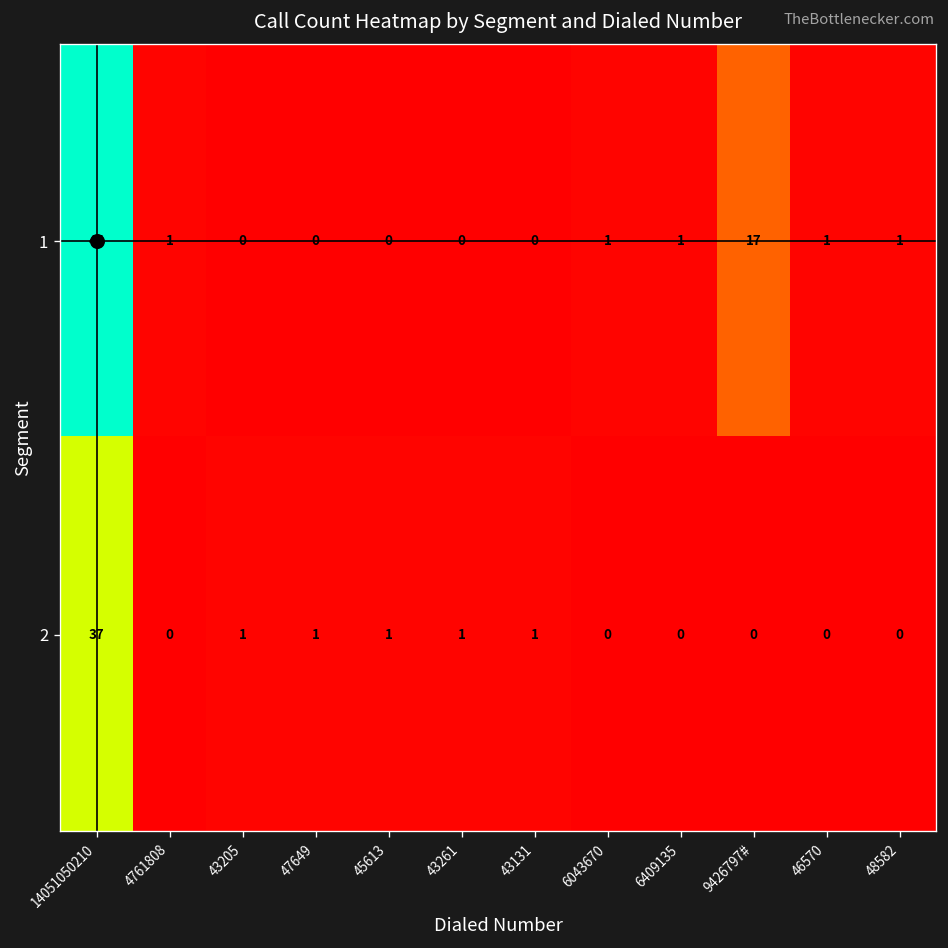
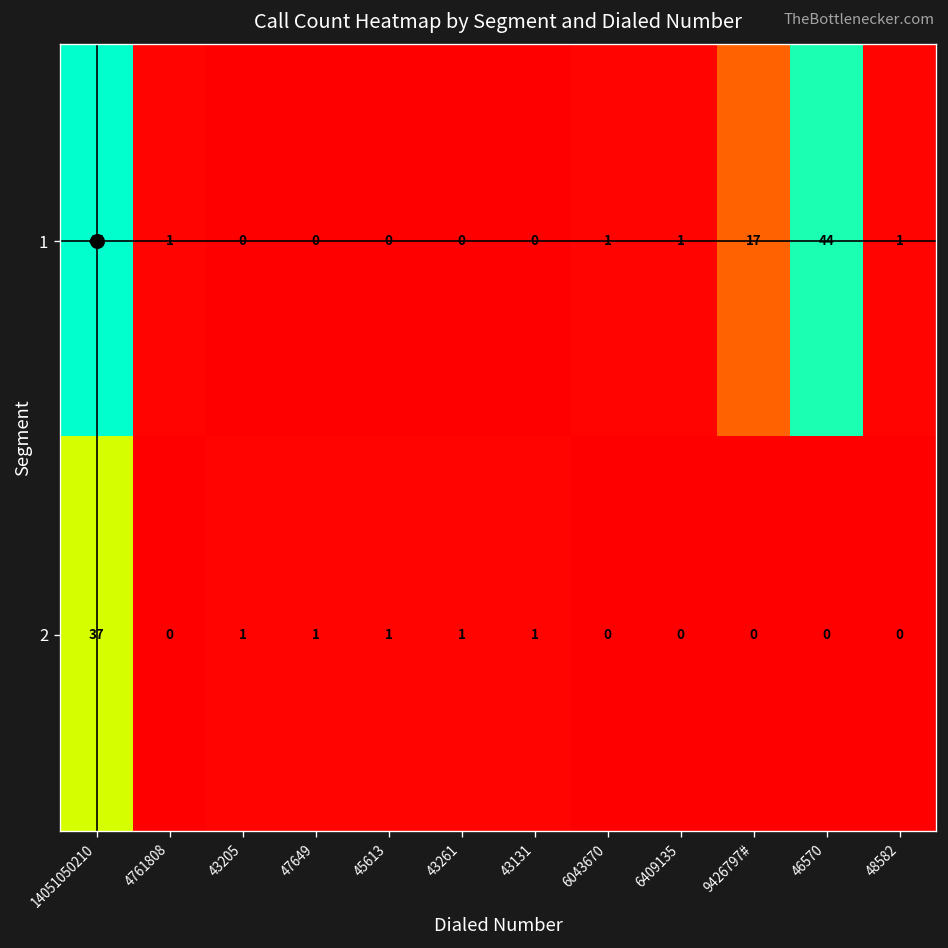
1, 46570: 1 -> 44
